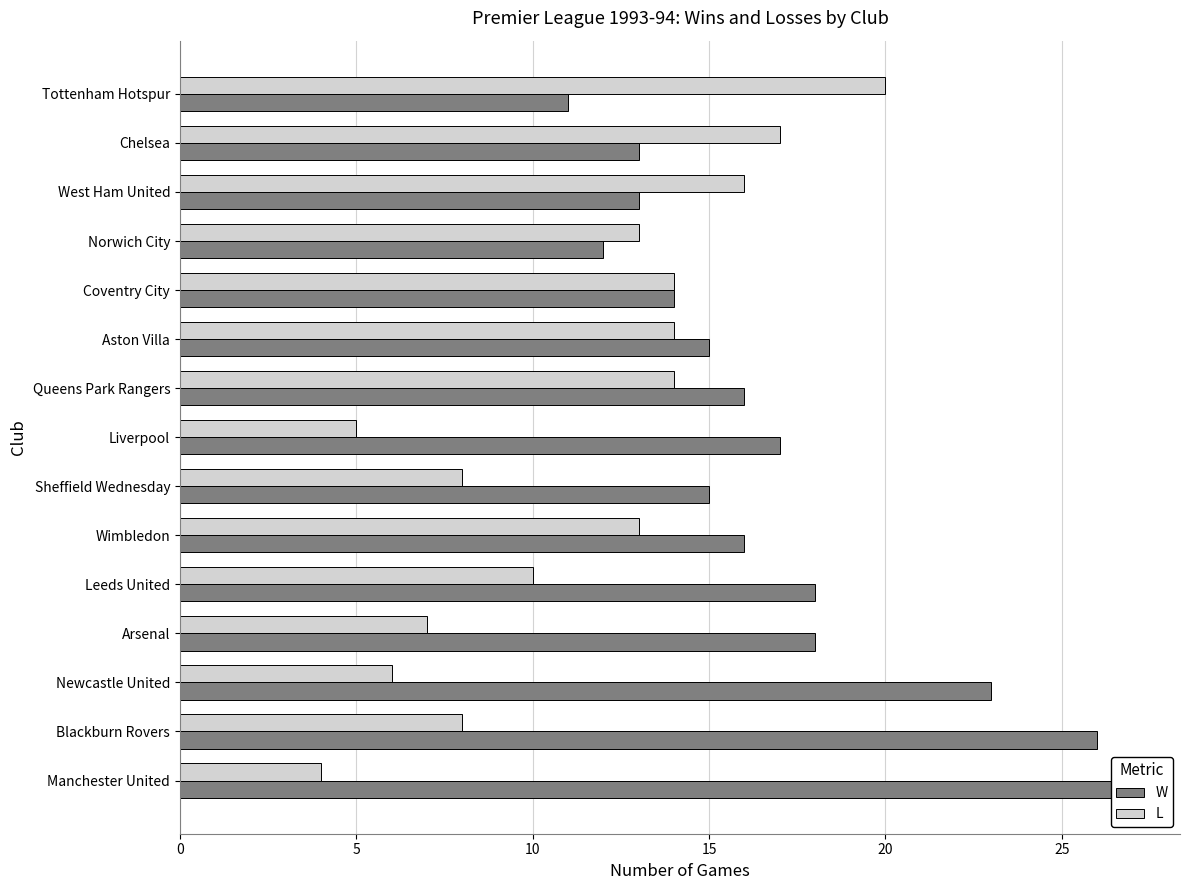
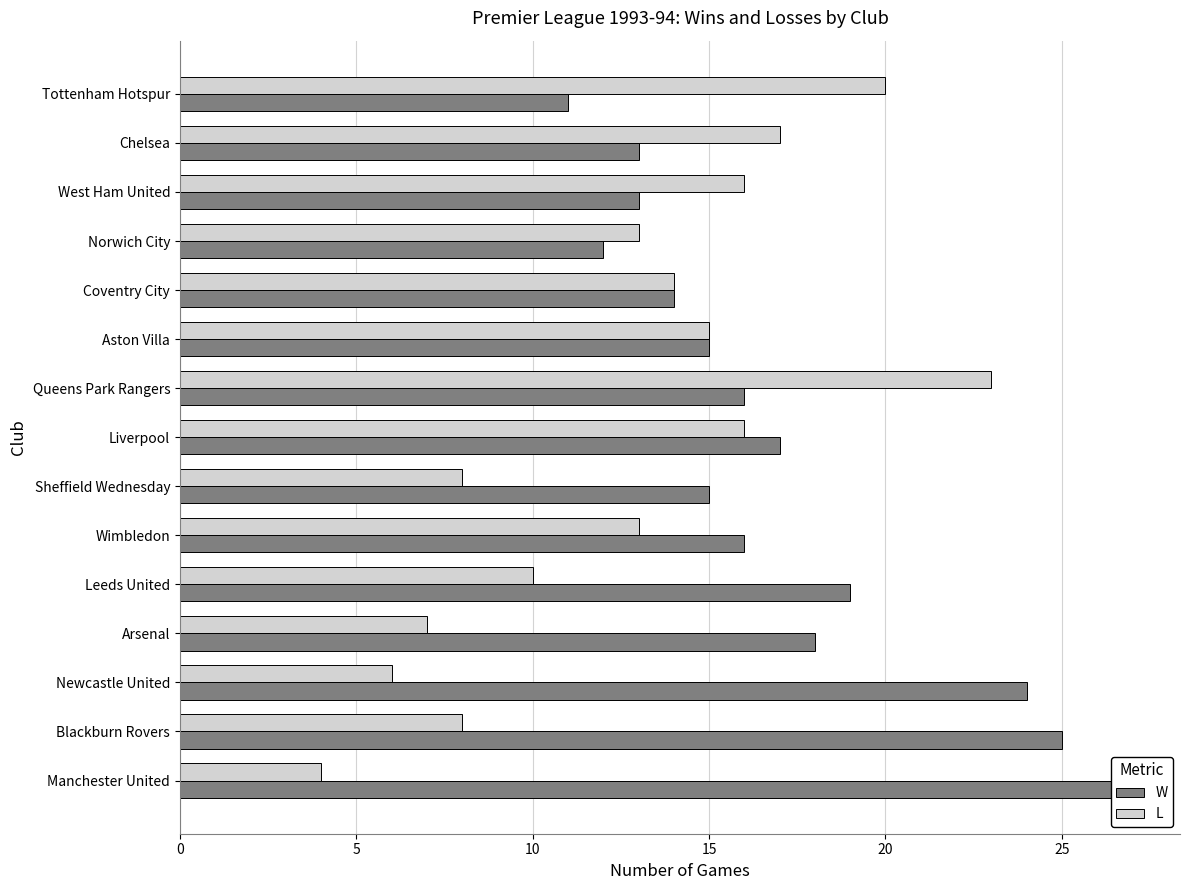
L, Aston Villa: 14 -> 15
L, Queens Park Rangers: 14 -> 23
L, Liverpool: 5 -> 16
W, Leeds United: 18 -> 19
W, Newcastle United: 23 -> 24
W, Blackburn Rovers: 26 -> 25
